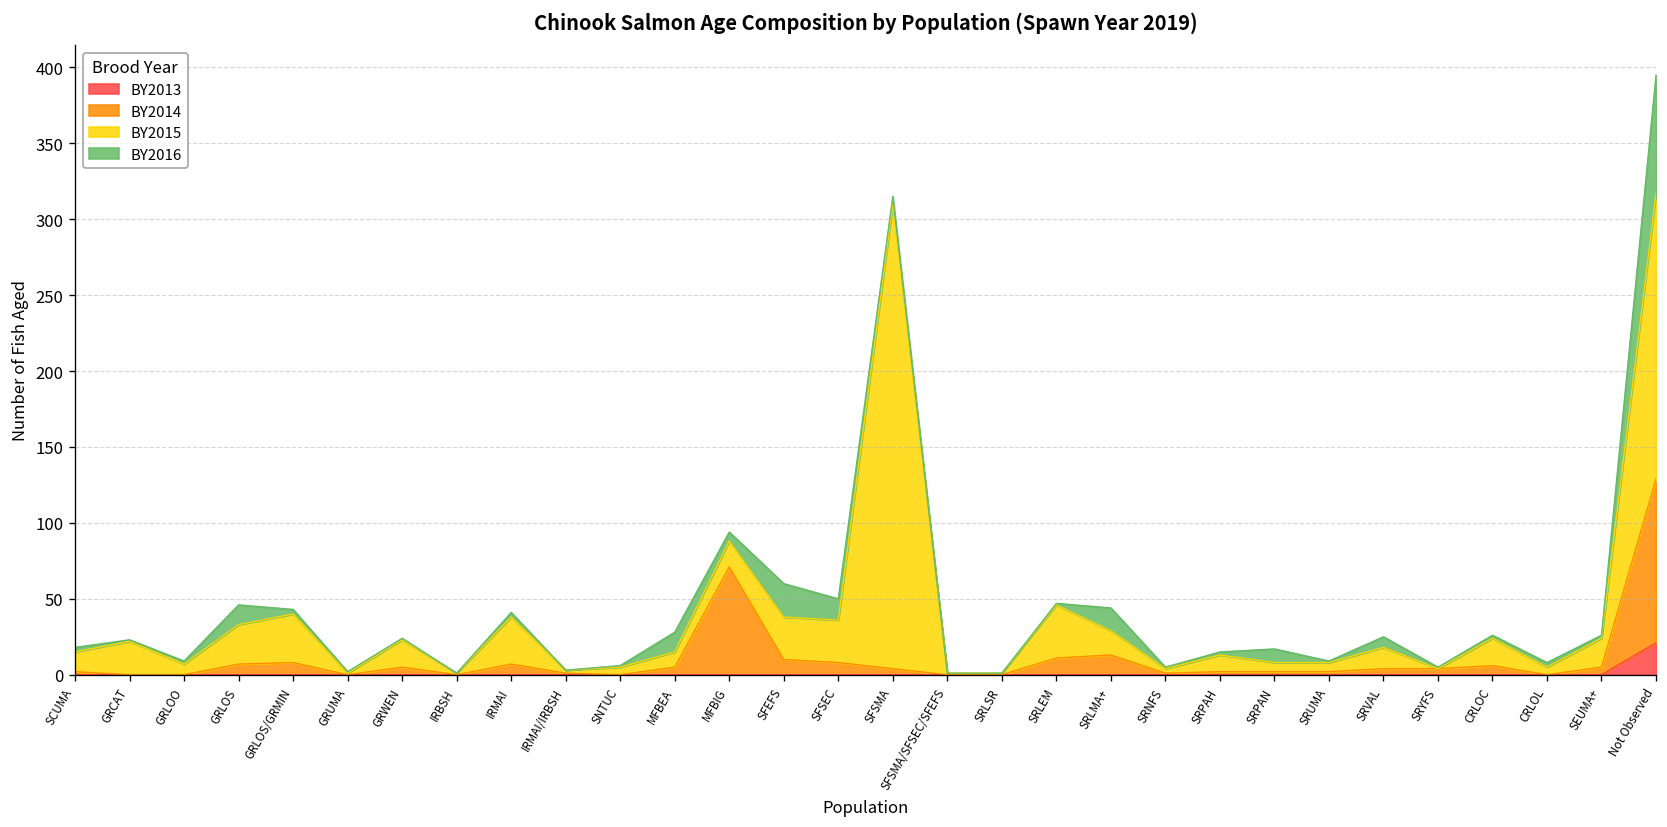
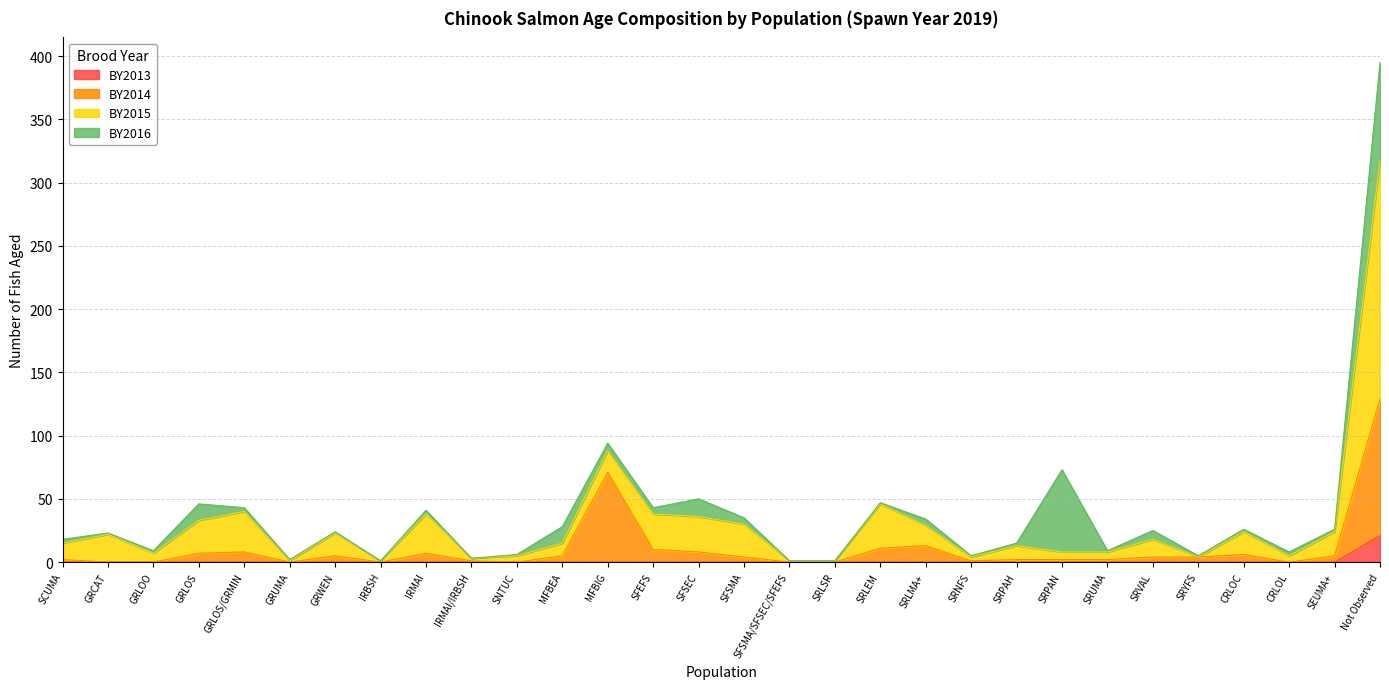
BY2016, SFEFS: 22 -> 5
BY2015, SFSMA: 306 -> 26
BY2016, SRLMA+: 15 -> 5
BY2016, SRPAN: 9 -> 65
